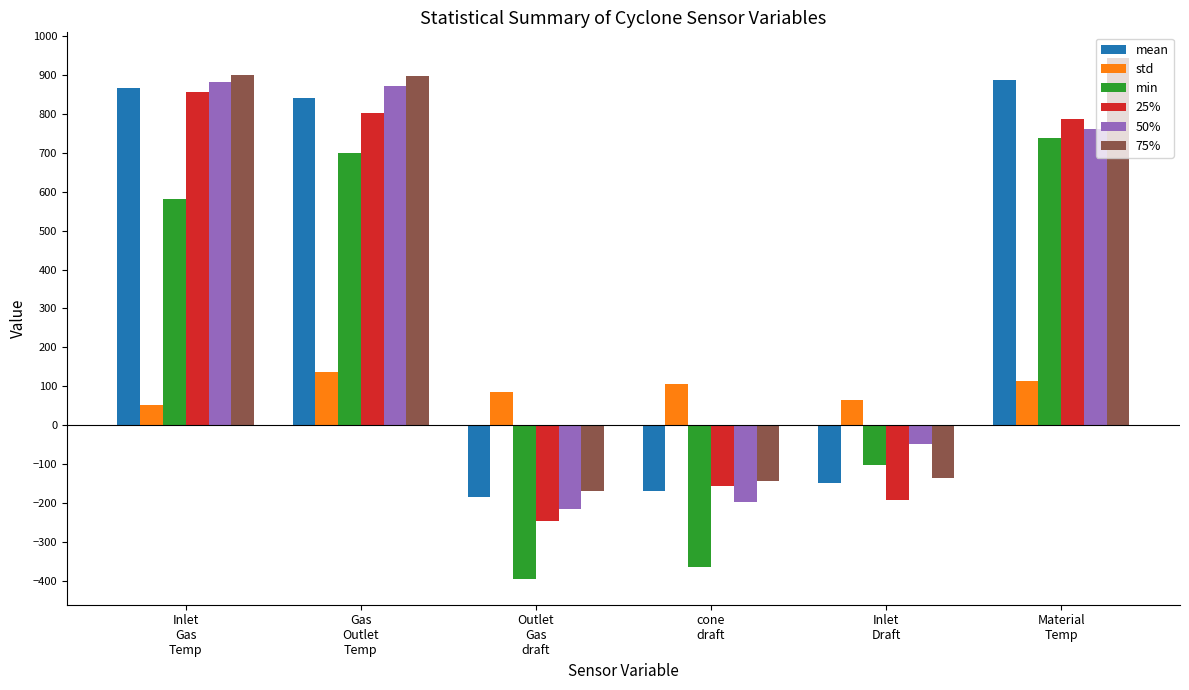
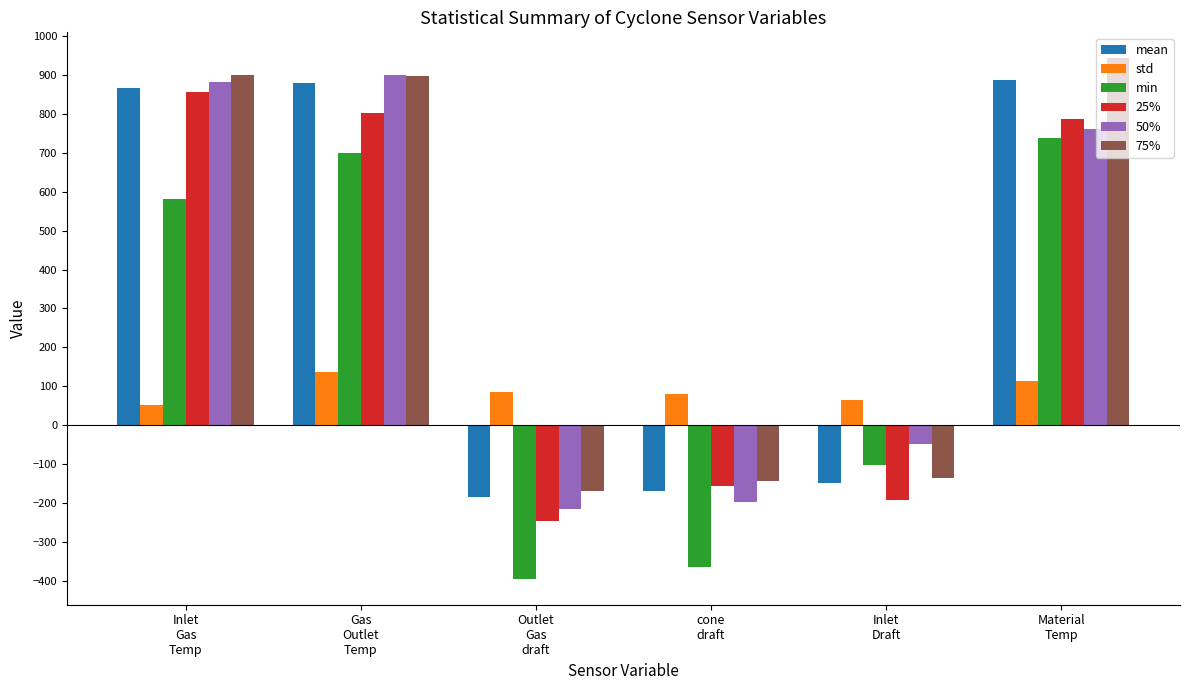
mean, Gas Outlet Temp: 840 -> 880
50%, Gas Outlet Temp: 870 -> 900
std, cone draft: 110 -> 80
